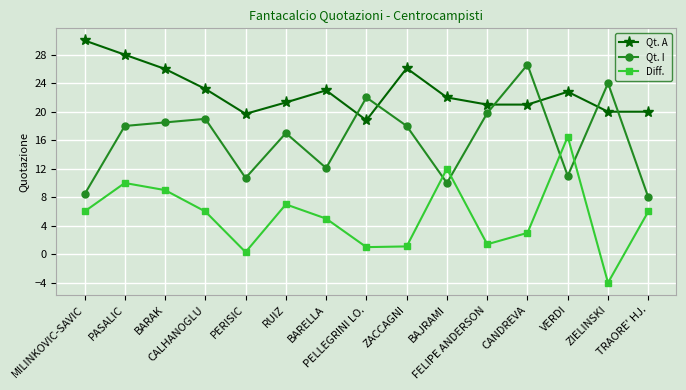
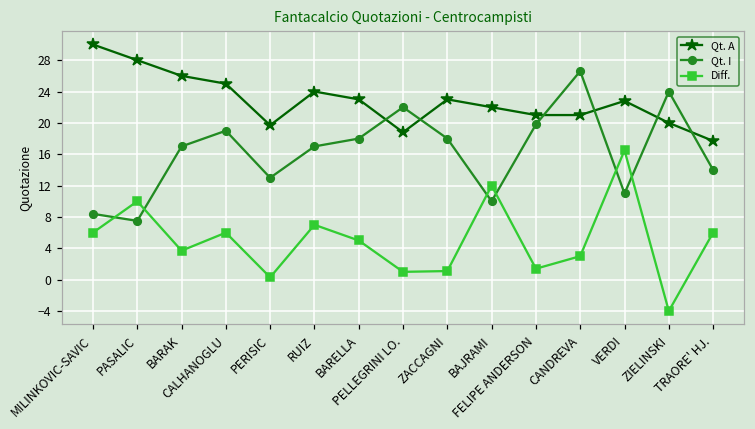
Qt. I, PASALIC: 18 -> 8
Qt. I, BARAK: 19 -> 17
Diff., BARAK: 9 -> 4
Qt. A, CALHANOGLU: 23 -> 25
Qt. I, PERISIC: 11 -> 13
Qt. A, RUIZ: 21 -> 24
Qt. I, BARELLA: 12 -> 18
Qt. A, ZACCAGNI: 26 -> 23
Qt. A, TRAORE' HJ.: 20 -> 18
Qt. I, TRAORE' HJ.: 8 -> 14
